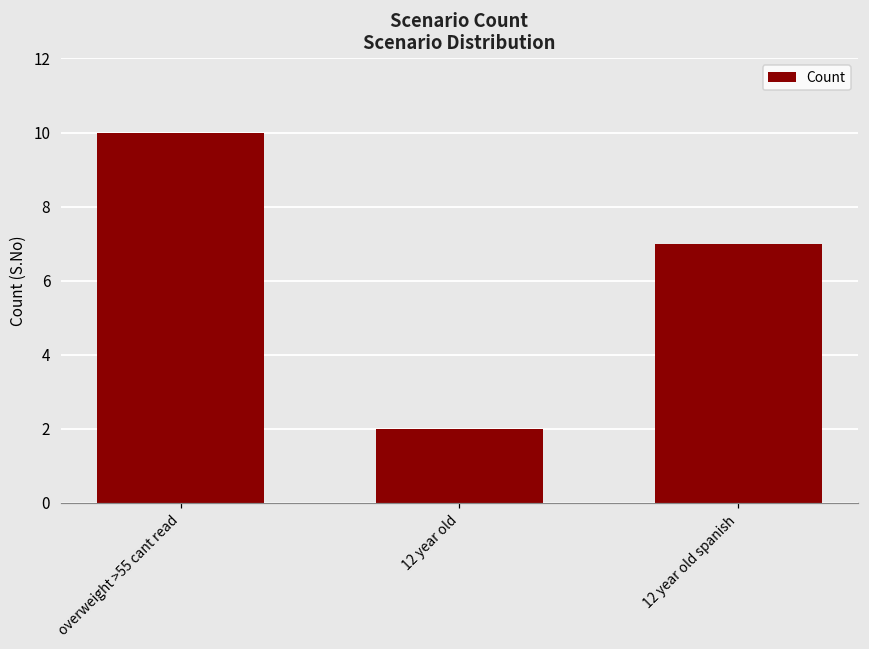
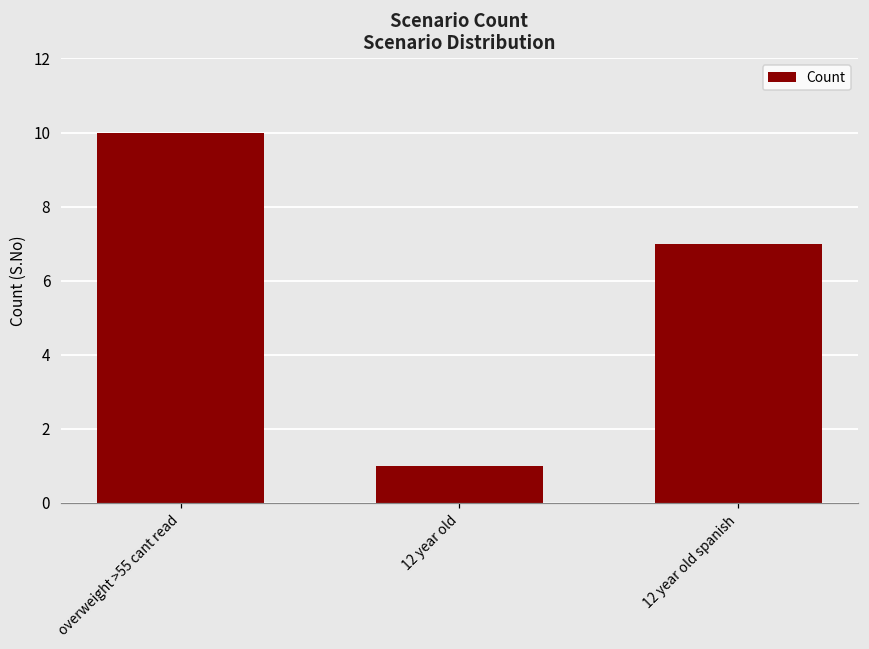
12 year old: 2 -> 1
